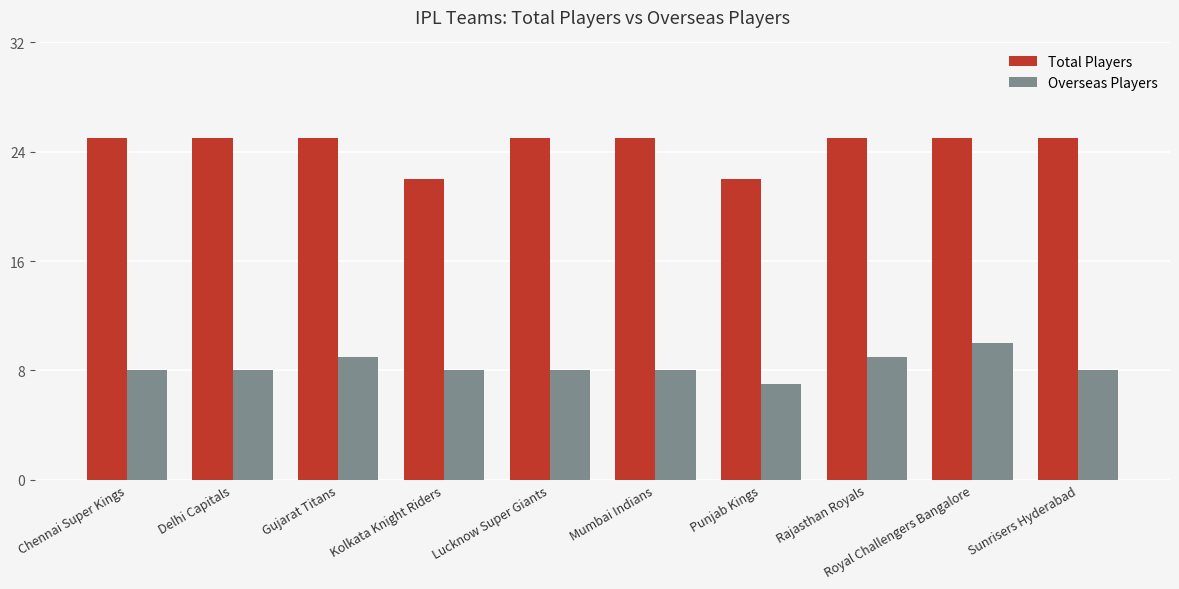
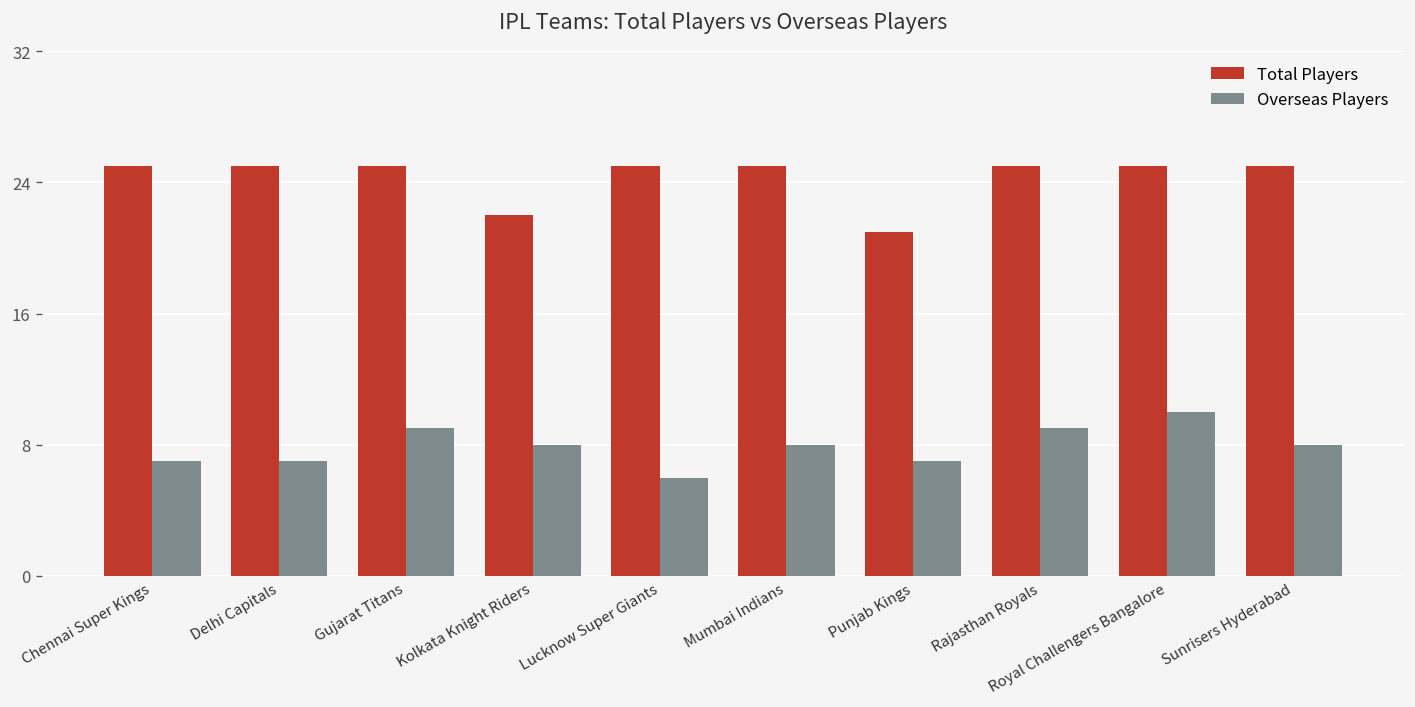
Overseas Players, Chennai Super Kings: 8 -> 7
Overseas Players, Delhi Capitals: 8 -> 7
Overseas Players, Lucknow Super Giants: 8 -> 6
Total Players, Punjab Kings: 22 -> 21
